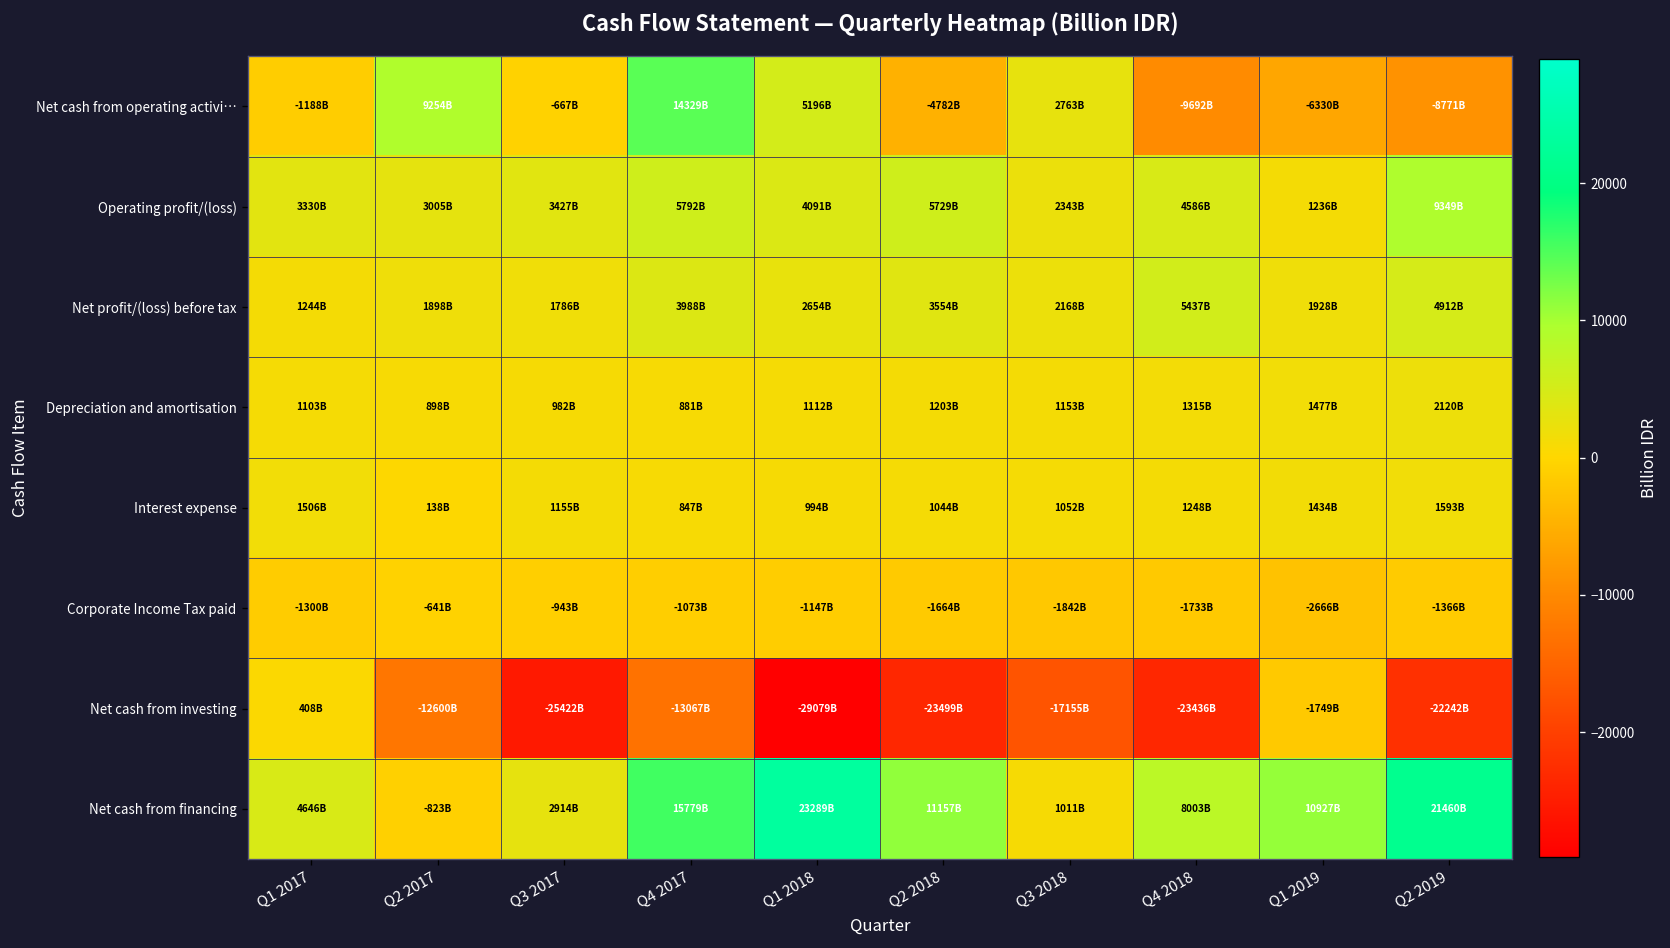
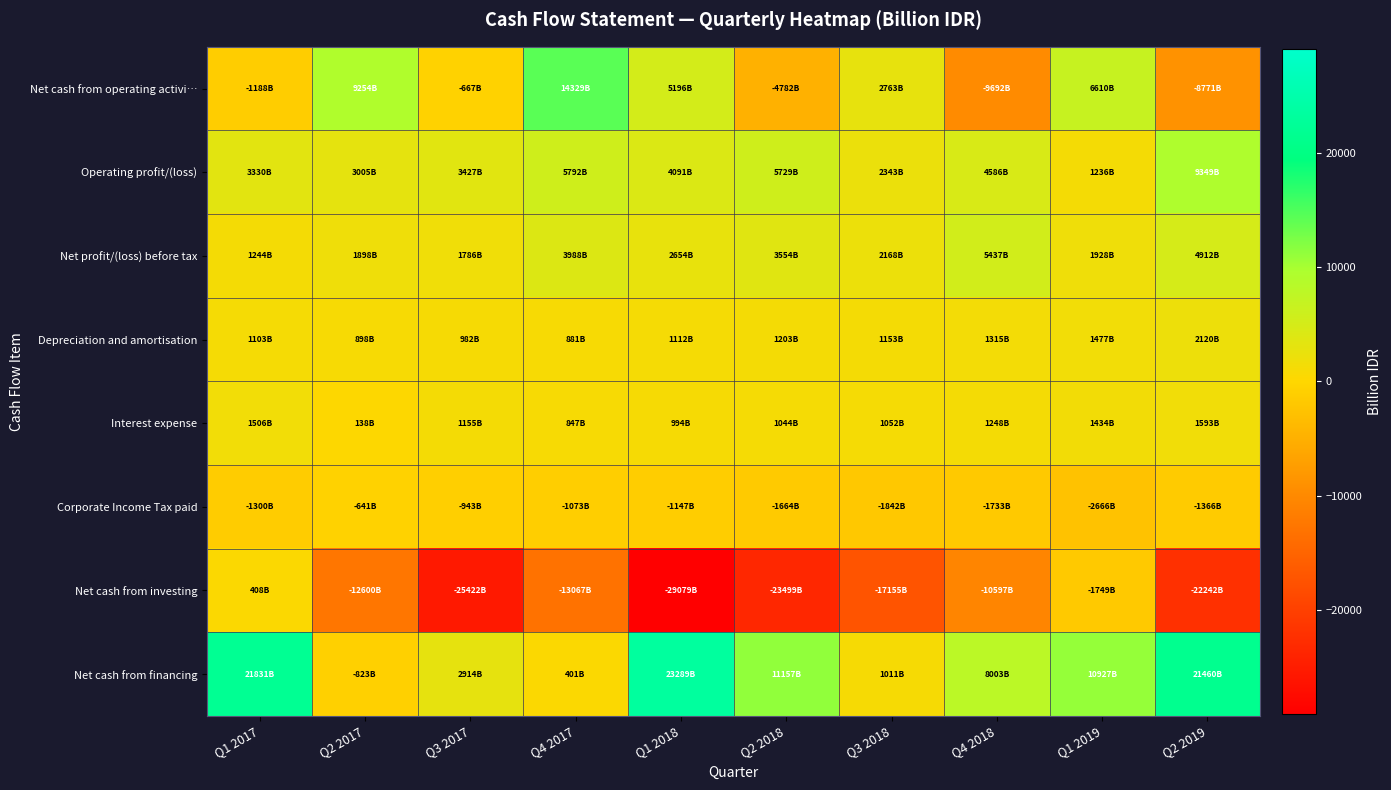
Net cash from operating activi…, Q1 2019: -6330B -> 6610B
Net cash from investing, Q4 2018: -23436B -> -10597B
Net cash from financing, Q1 2017: 4646B -> 21831B
Net cash from financing, Q4 2017: 15779B -> 401B
